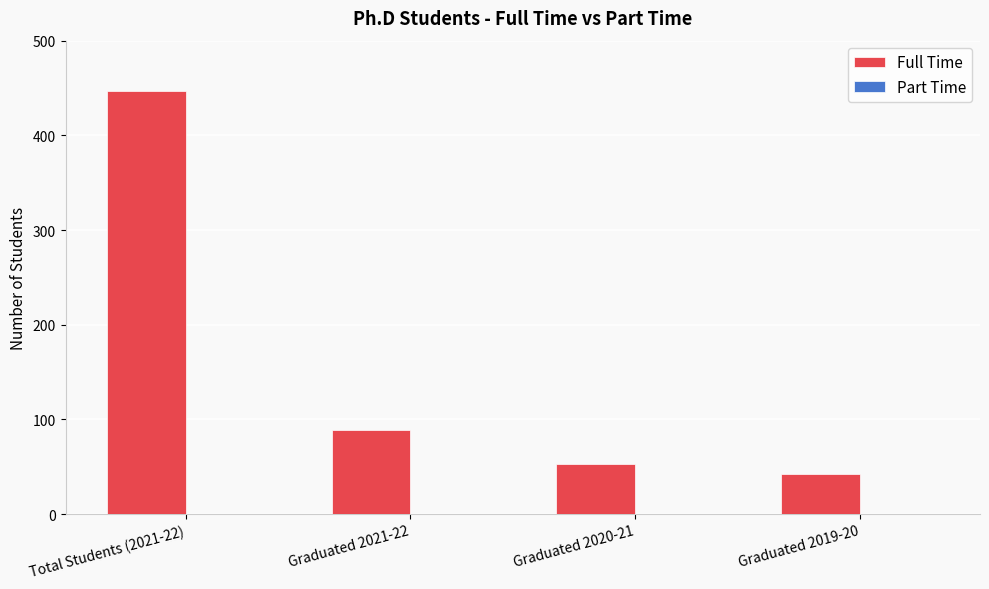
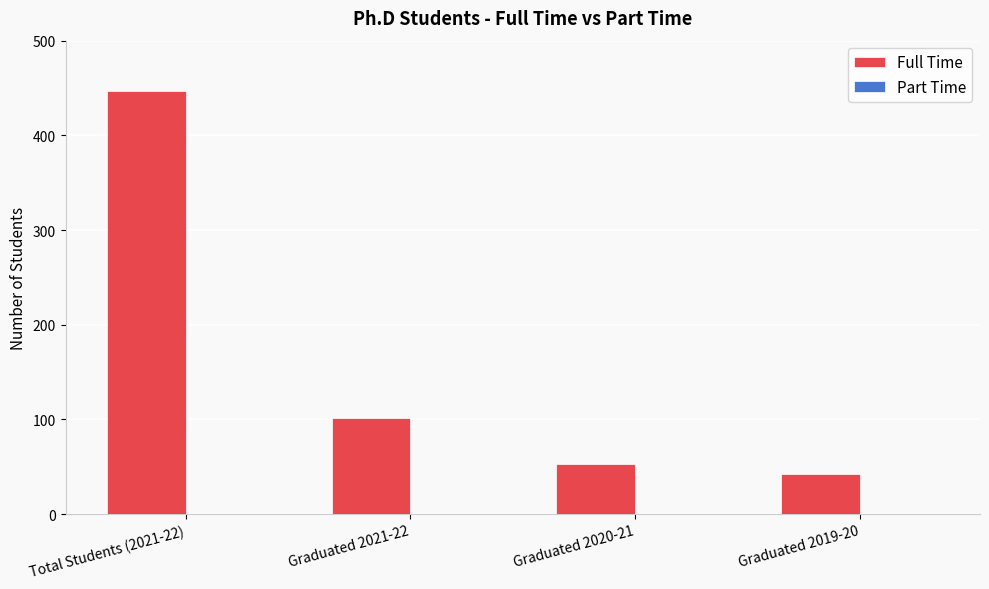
Full Time, Graduated 2021-22: 90 -> 100
